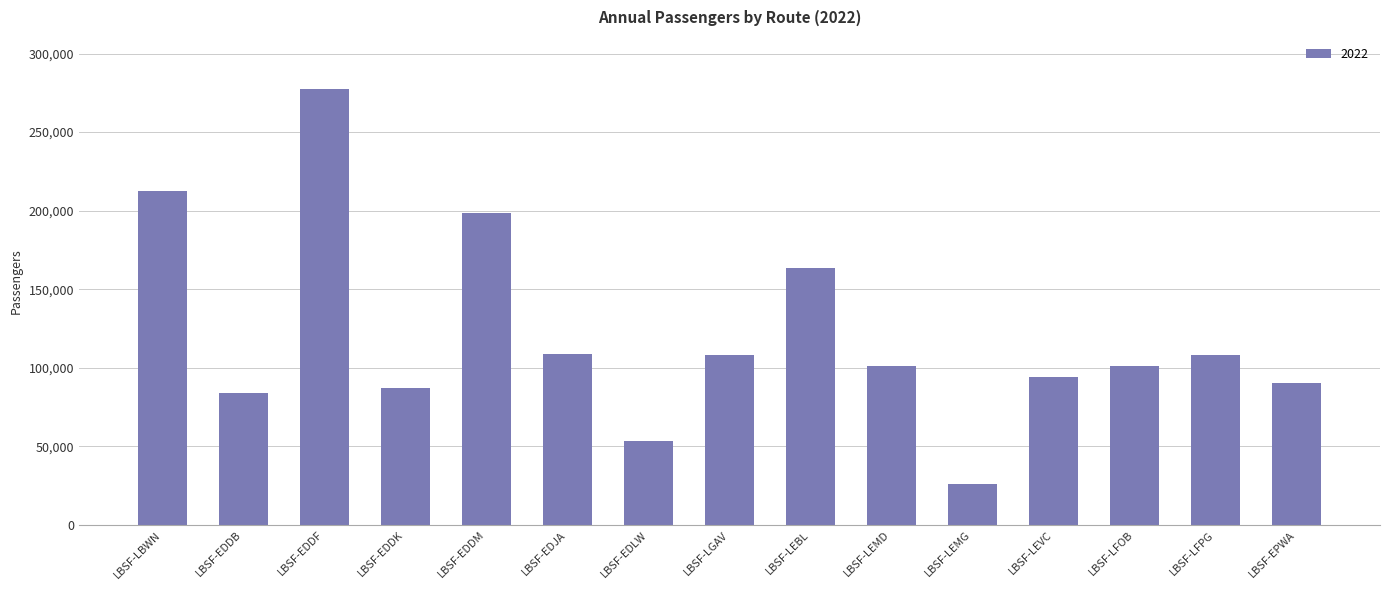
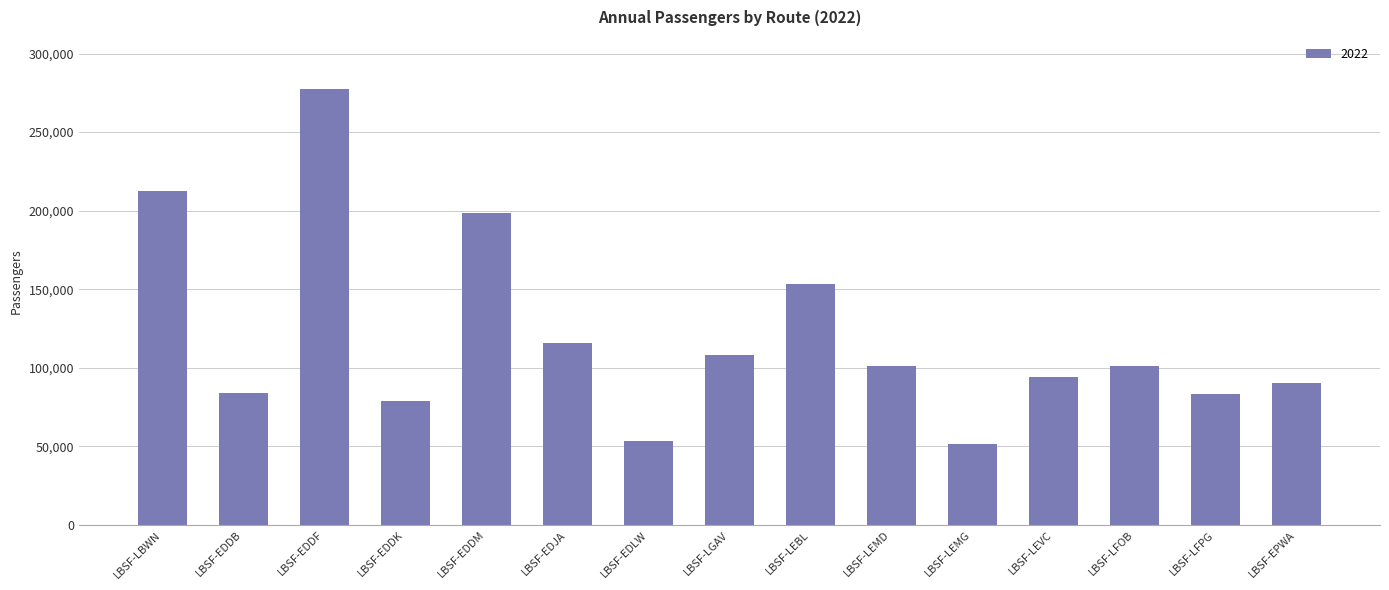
LBSF-EDDK: 87,000 -> 79,000
LBSF-EDJA: 109,000 -> 116,000
LBSF-LEBL: 164,000 -> 153,000
LBSF-LEMG: 26,000 -> 51,000
LBSF-LFPG: 108,000 -> 83,000
